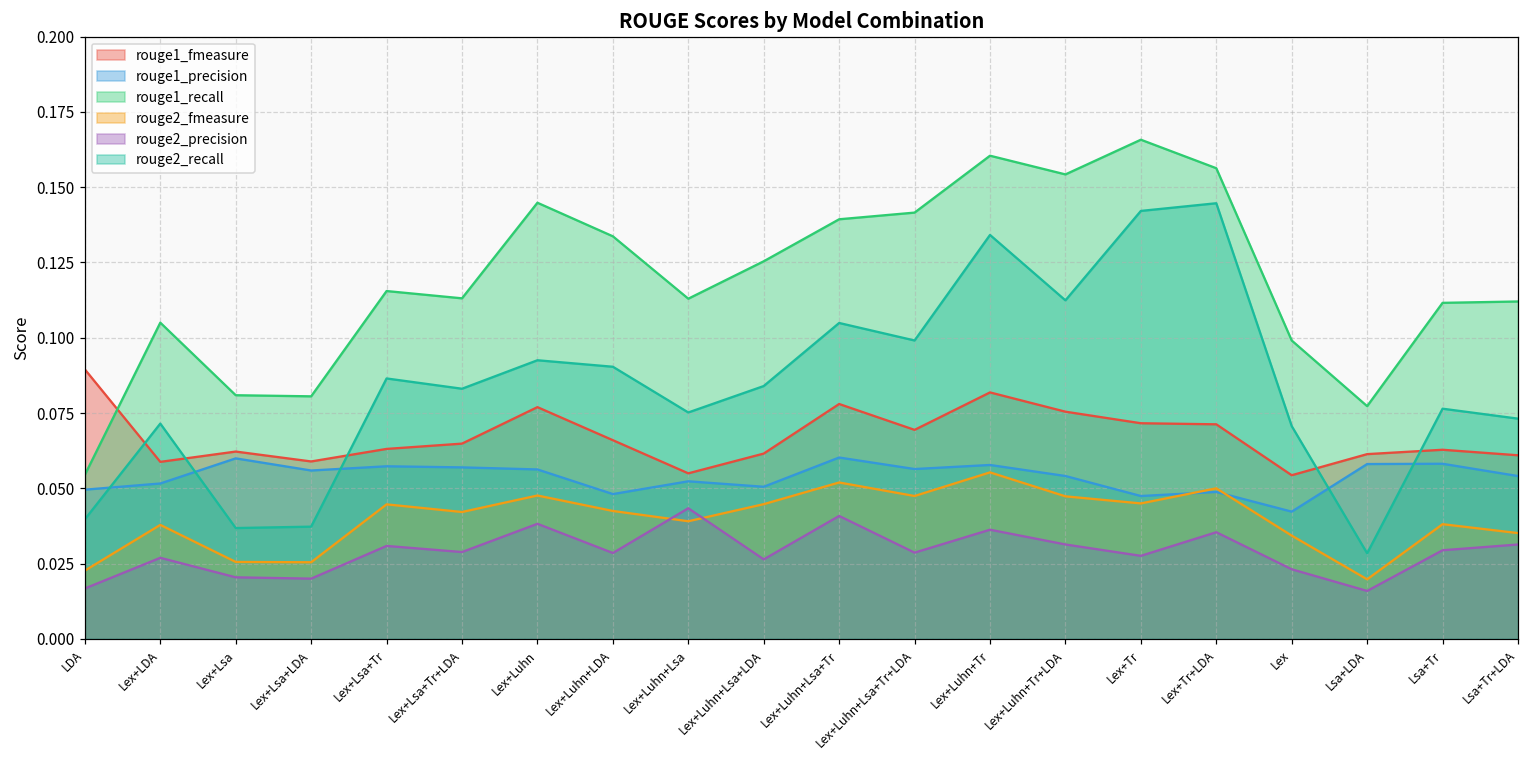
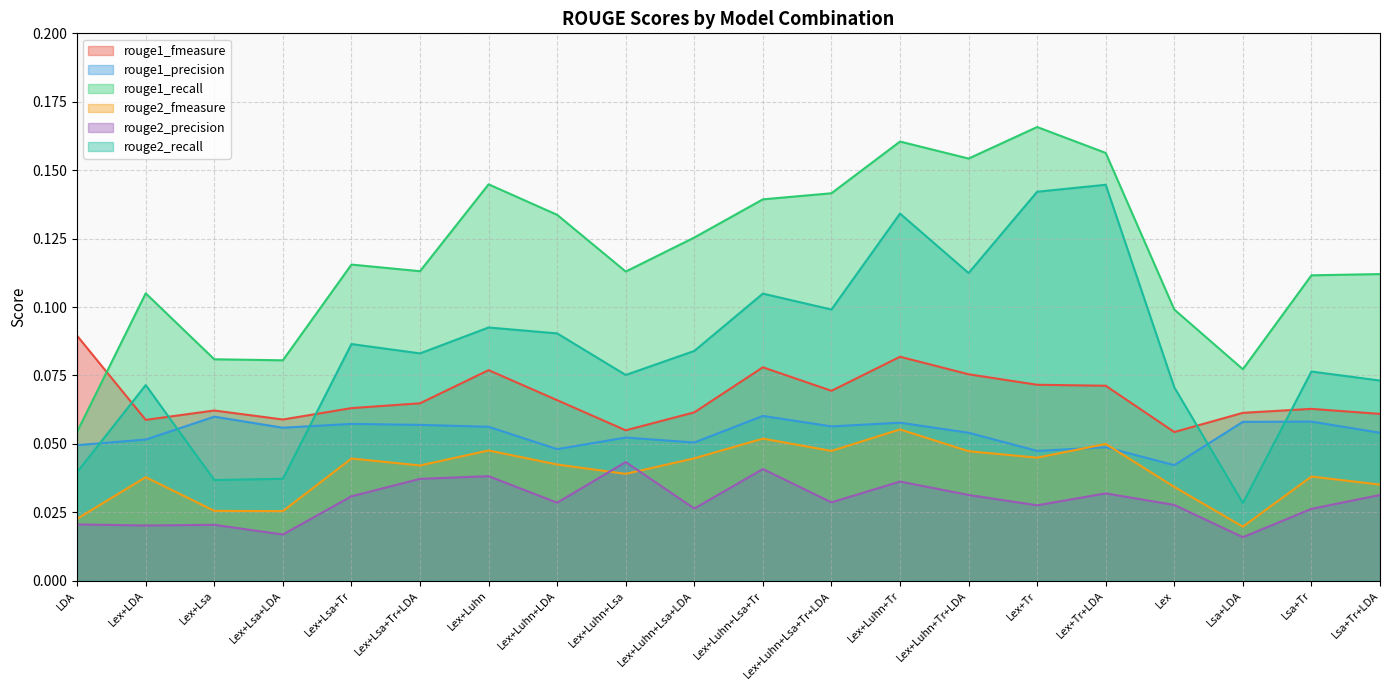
rouge2_precision, LDA: 0.017 -> 0.021
rouge2_precision, Lex+LDA: 0.027 -> 0.020
rouge2_precision, Lex+Lsa+LDA: 0.020 -> 0.017
rouge2_precision, Lex+Lsa+Tr+LDA: 0.029 -> 0.037
rouge2_precision, Lex+Tr+LDA: 0.035 -> 0.032
rouge2_precision, Lex: 0.023 -> 0.028
rouge2_precision, Lsa+Tr: 0.029 -> 0.026
